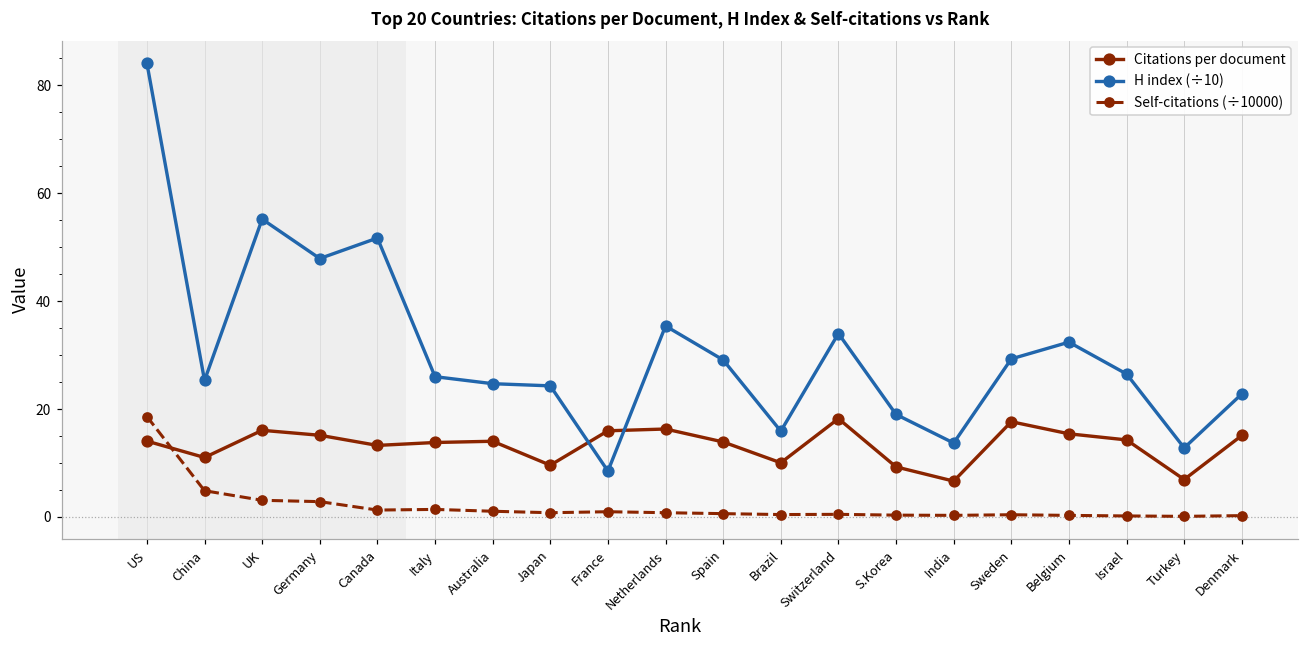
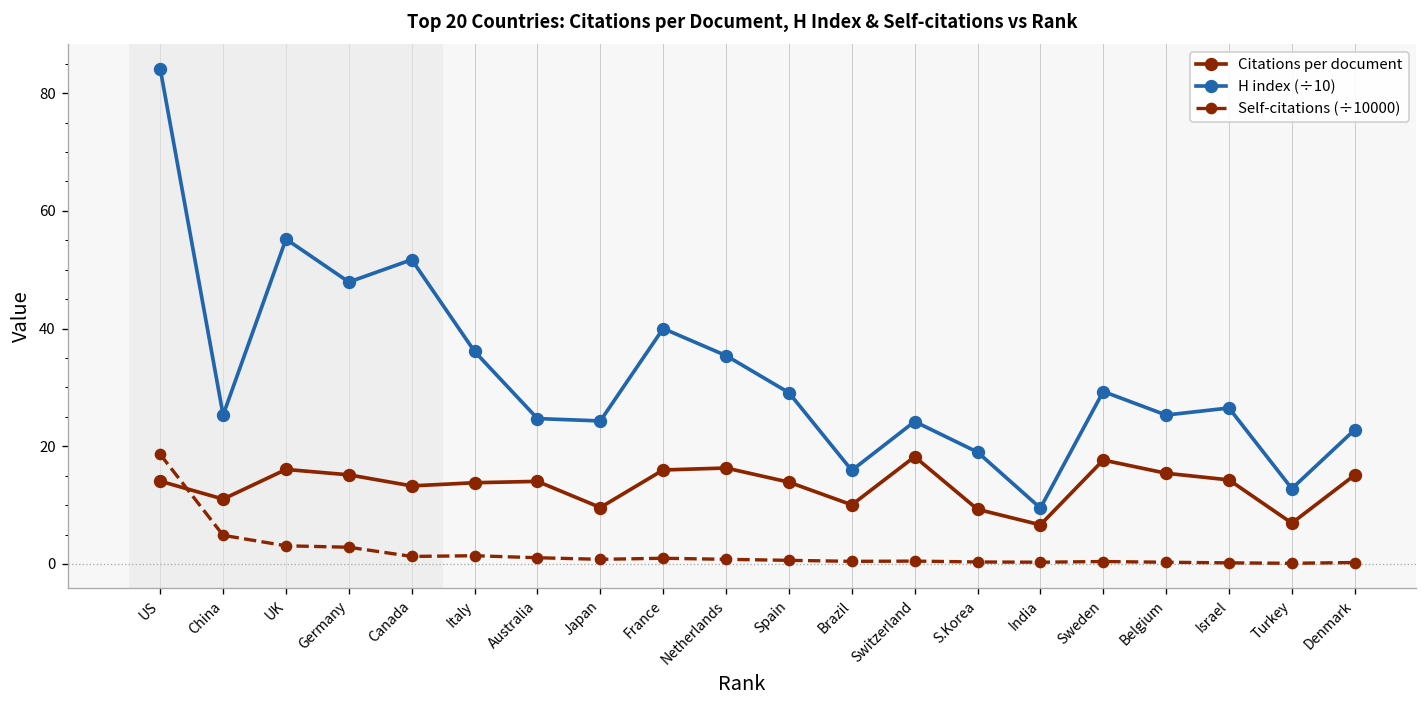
H index (÷10), Italy: 26 -> 36
H index (÷10), France: 9 -> 40
H index (÷10), Switzerland: 34 -> 24
H index (÷10), India: 14 -> 10
H index (÷10), Belgium: 32 -> 25
